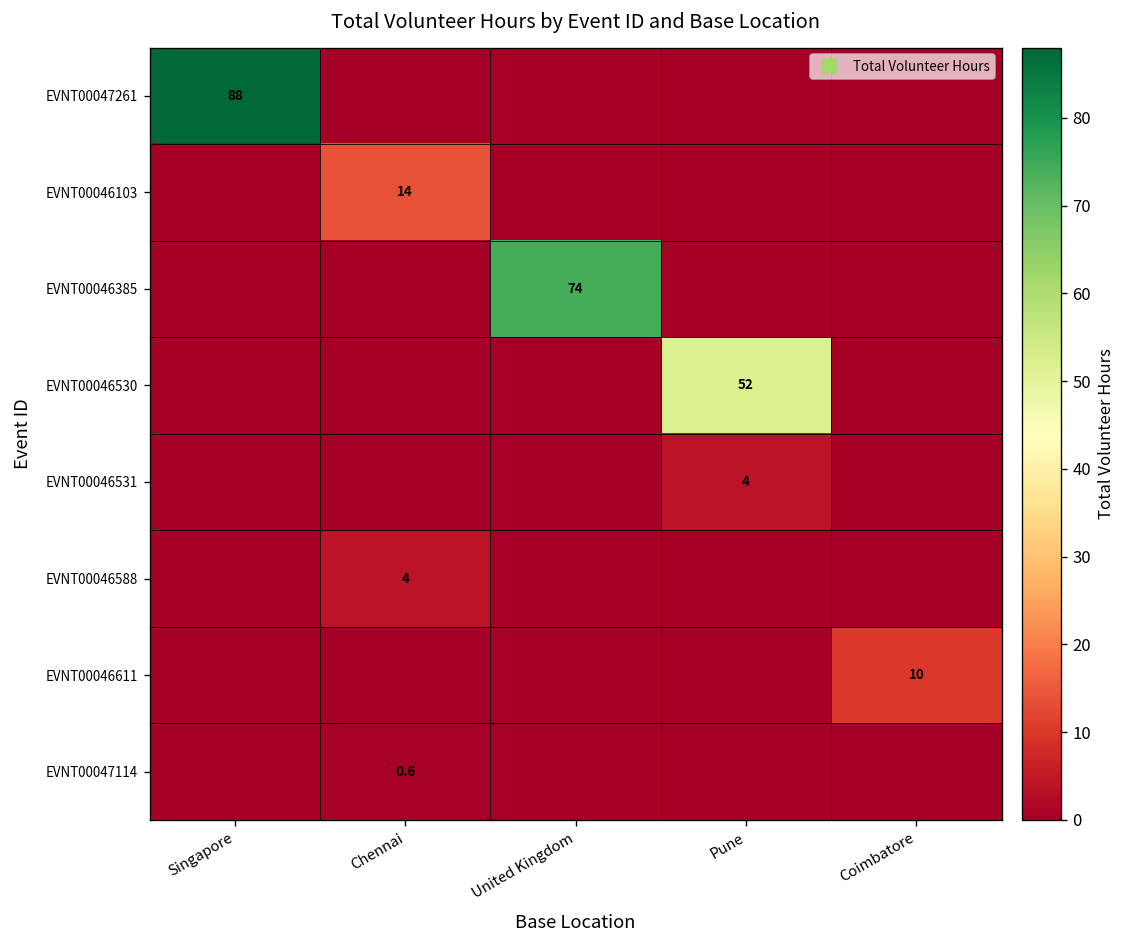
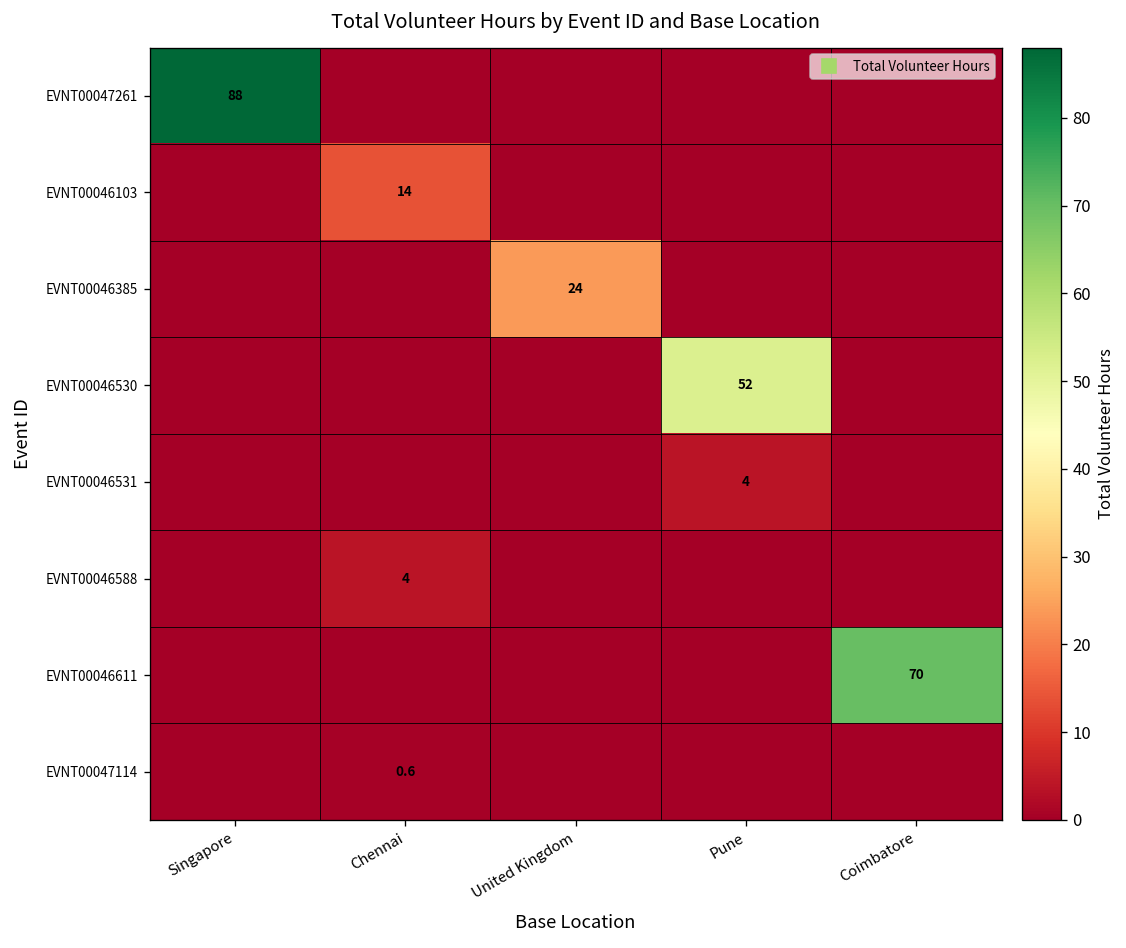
EVNT00046385, United Kingdom: 74 -> 24
EVNT00046611, Coimbatore: 10 -> 70
